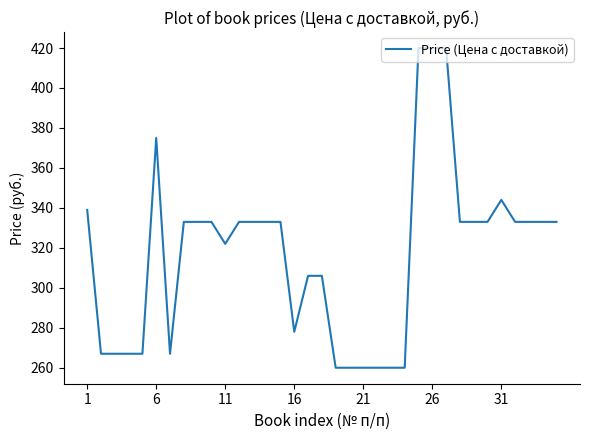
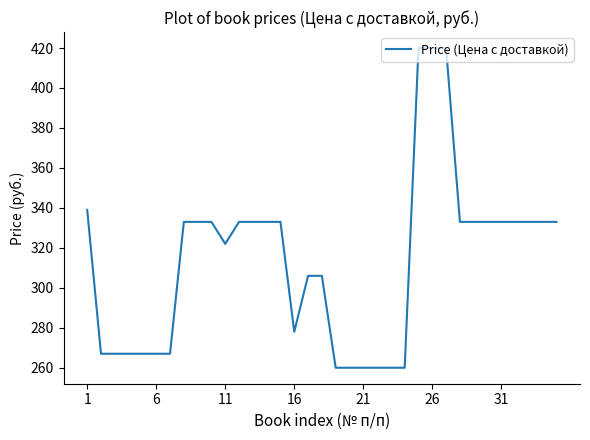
6: 375 -> 267
31: 344 -> 333
